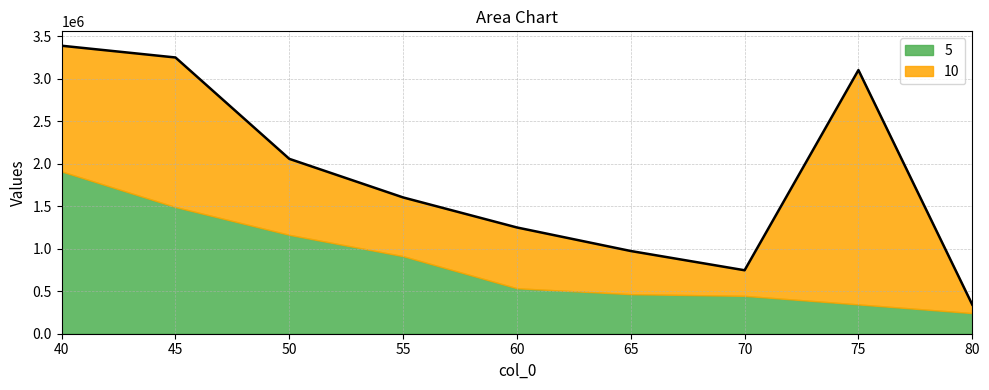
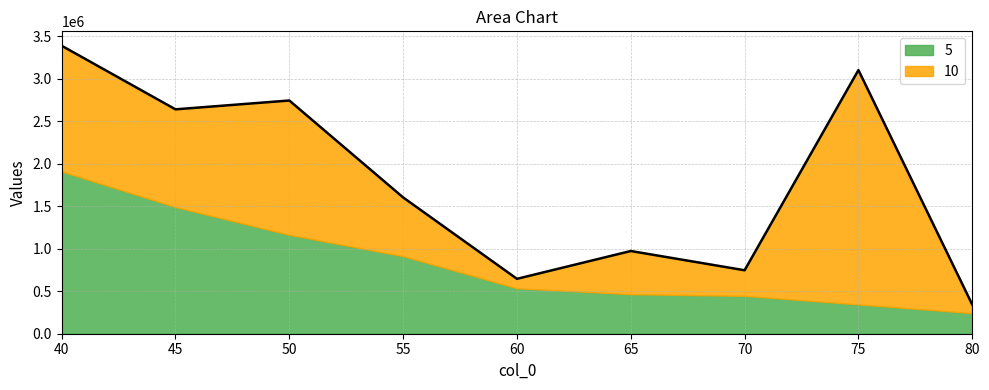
10, 45: 3300000 -> 2600000
10, 50: 2100000 -> 2700000
10, 60: 1300000 -> 600000
